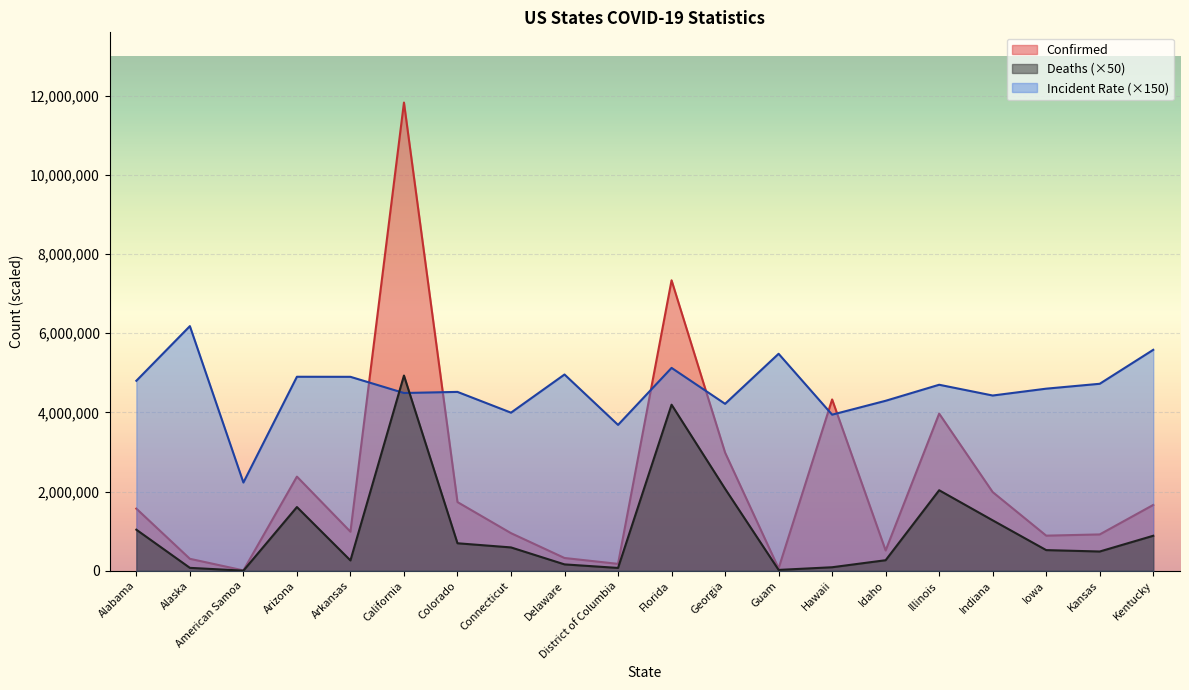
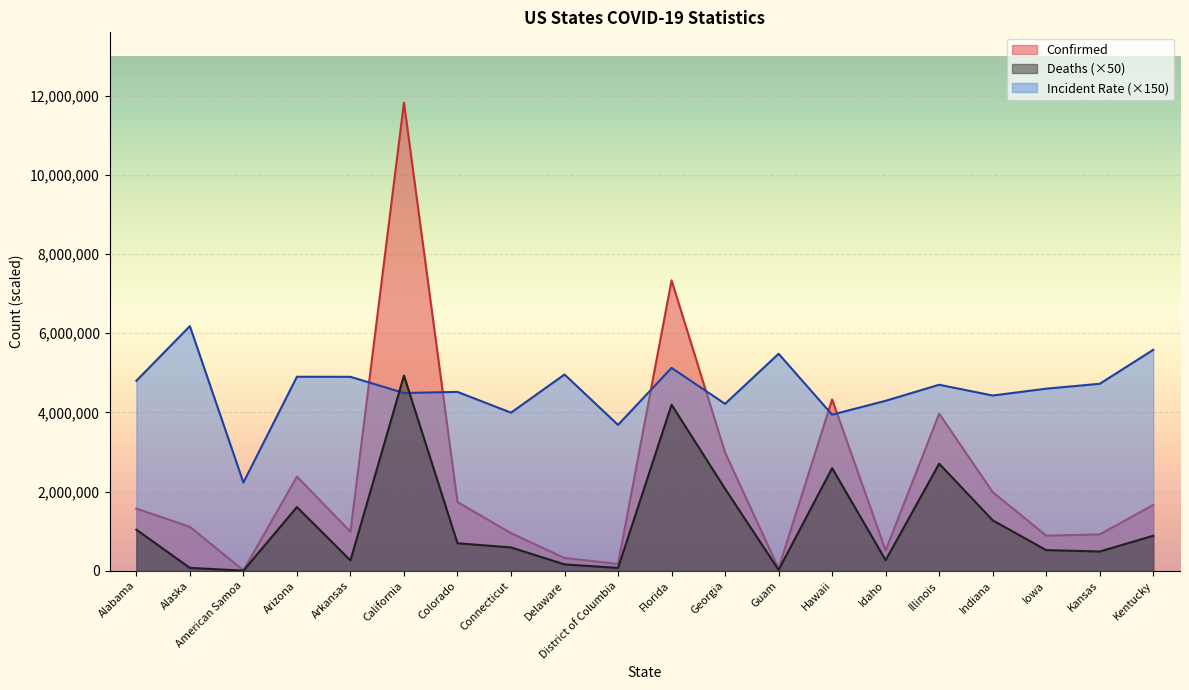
Confirmed, Alaska: 300,000 -> 1,100,000
Deaths (×50), Hawaii: 100,000 -> 2,600,000
Deaths (×50), Illinois: 2,000,000 -> 2,700,000
